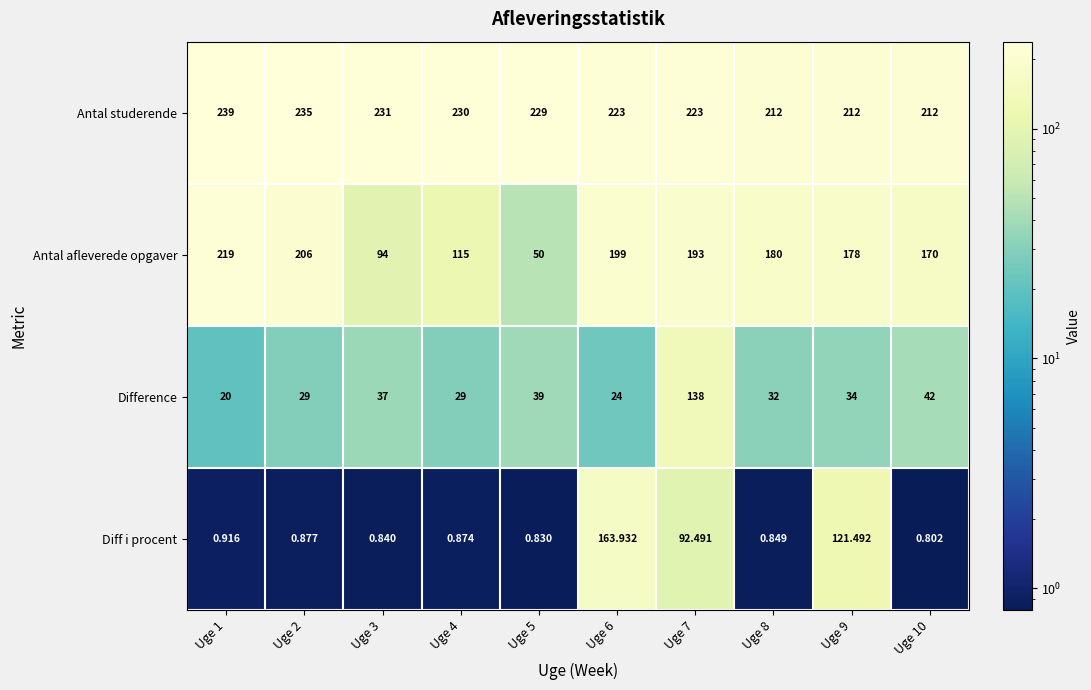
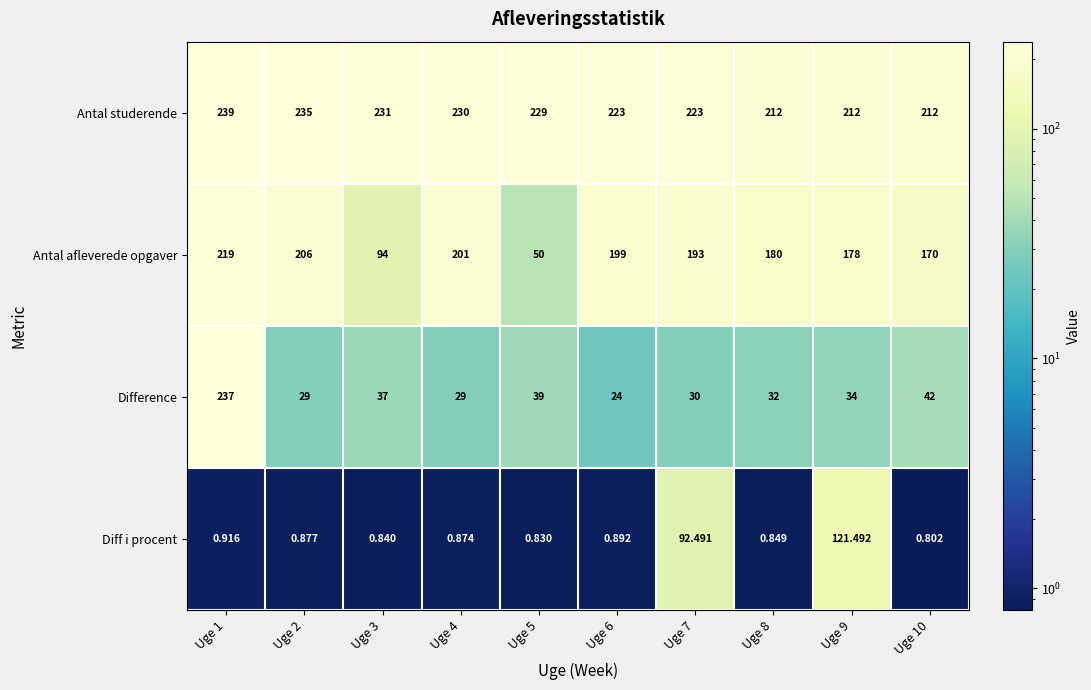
Antal afleverede opgaver, Uge 4: 115 -> 201
Difference, Uge 1: 20 -> 237
Difference, Uge 7: 138 -> 30
Diff i procent, Uge 6: 163.932 -> 0.892
